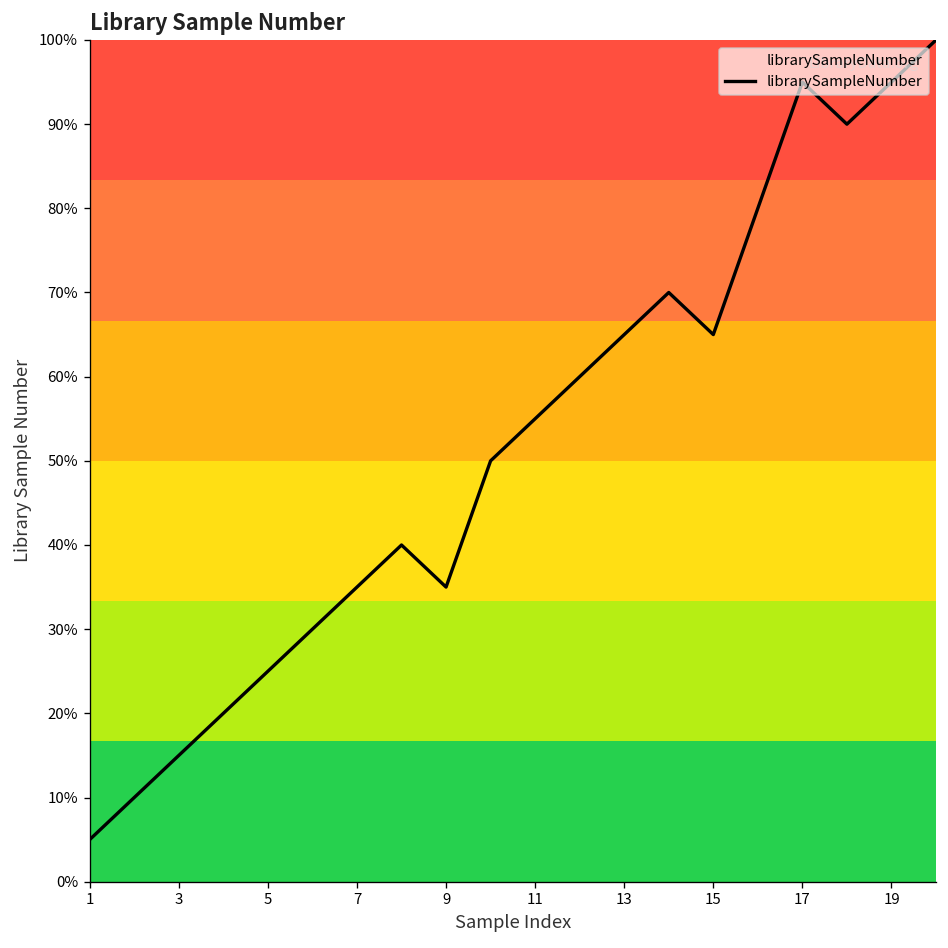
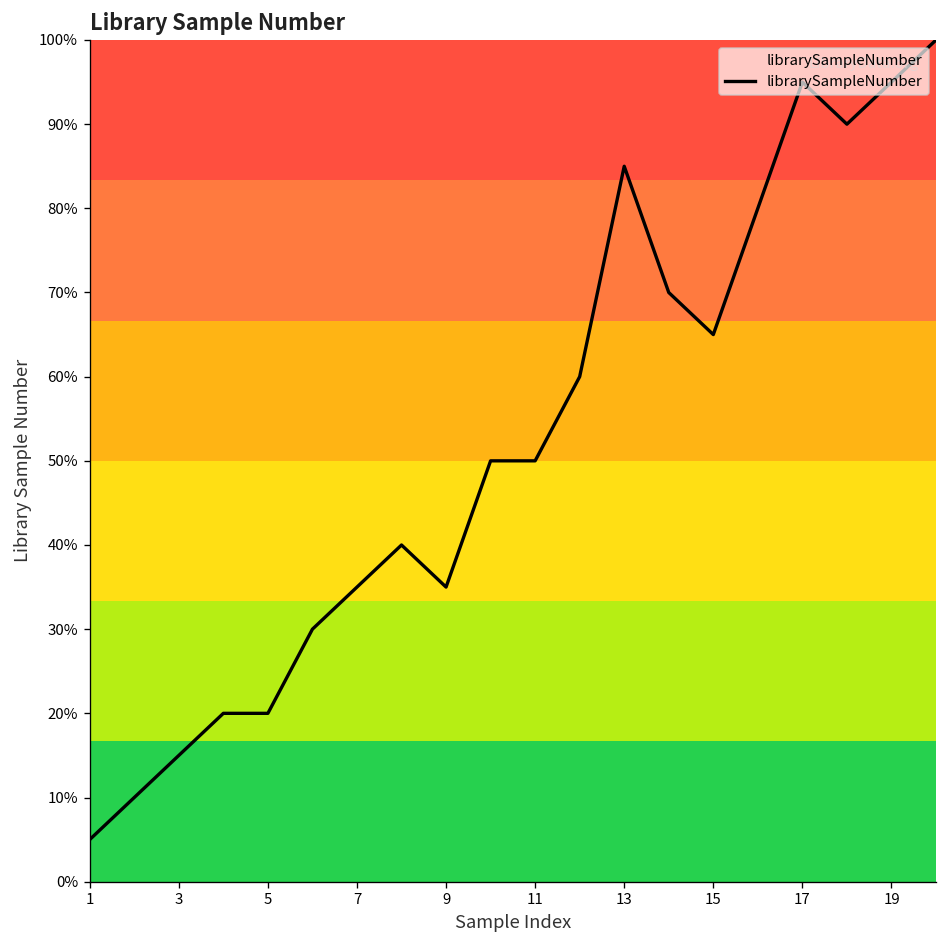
5: 25% -> 20%
11: 55% -> 50%
13: 65% -> 85%
